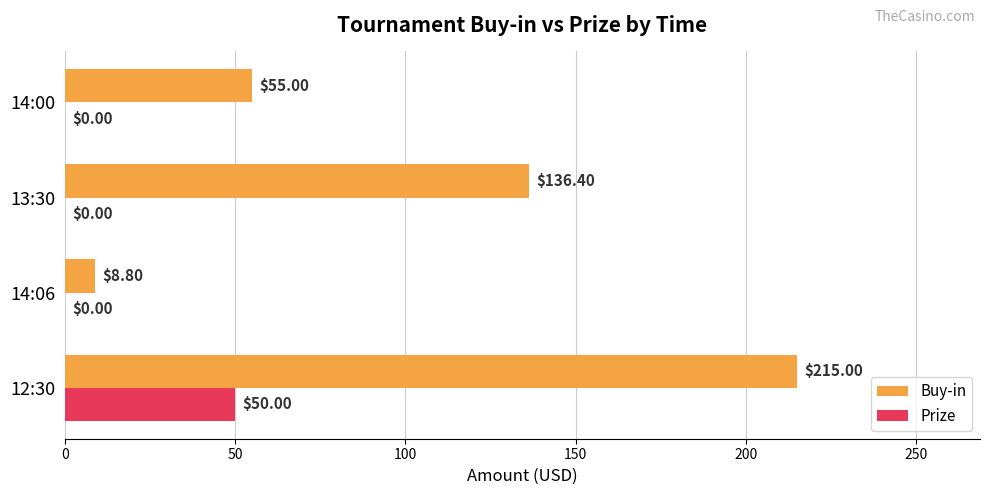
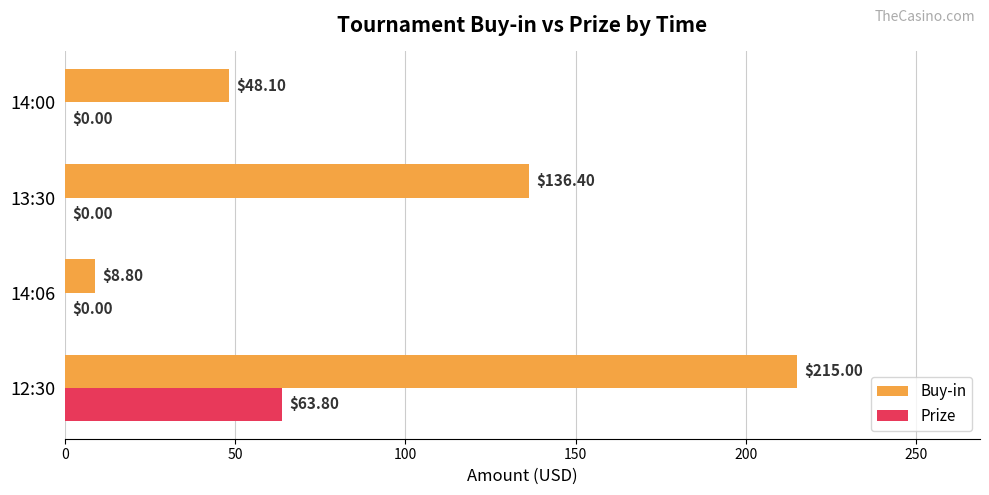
Buy-in, 14:00: $55.00 -> $48.10
Prize, 12:30: $50.00 -> $63.80
